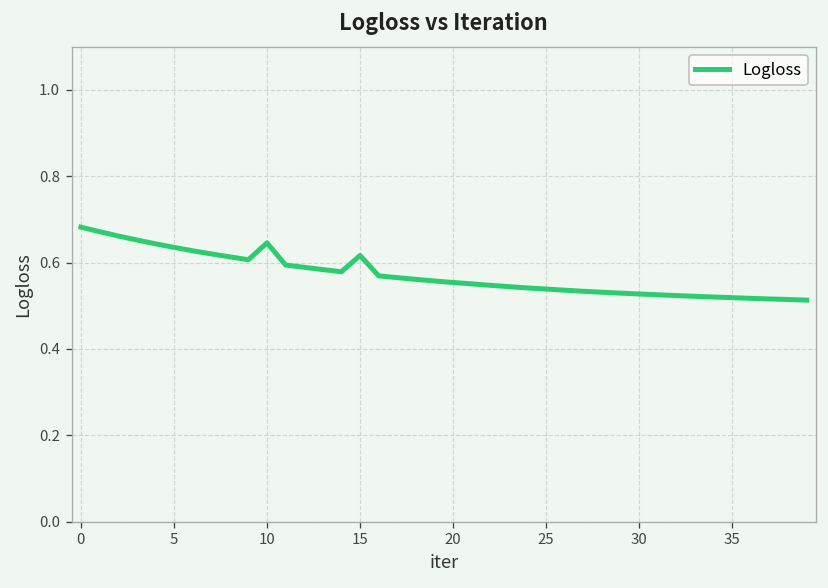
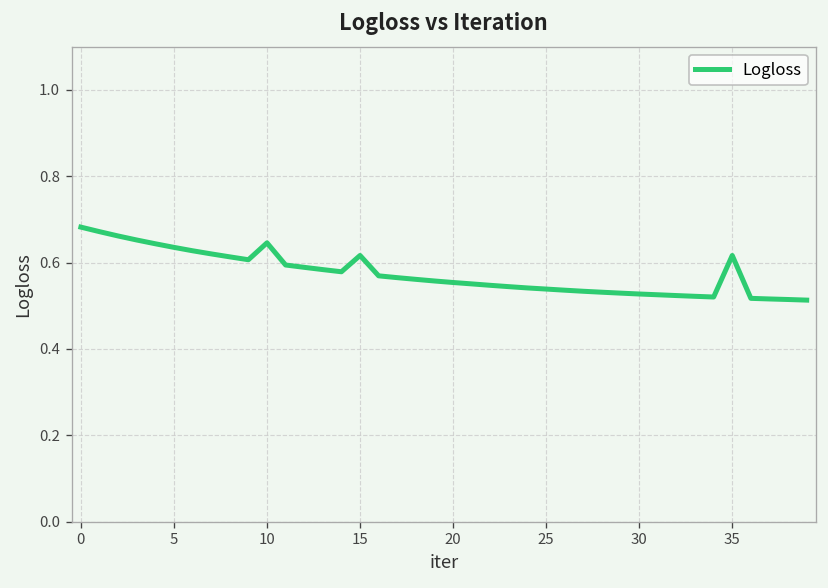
35: 0.52 -> 0.62
